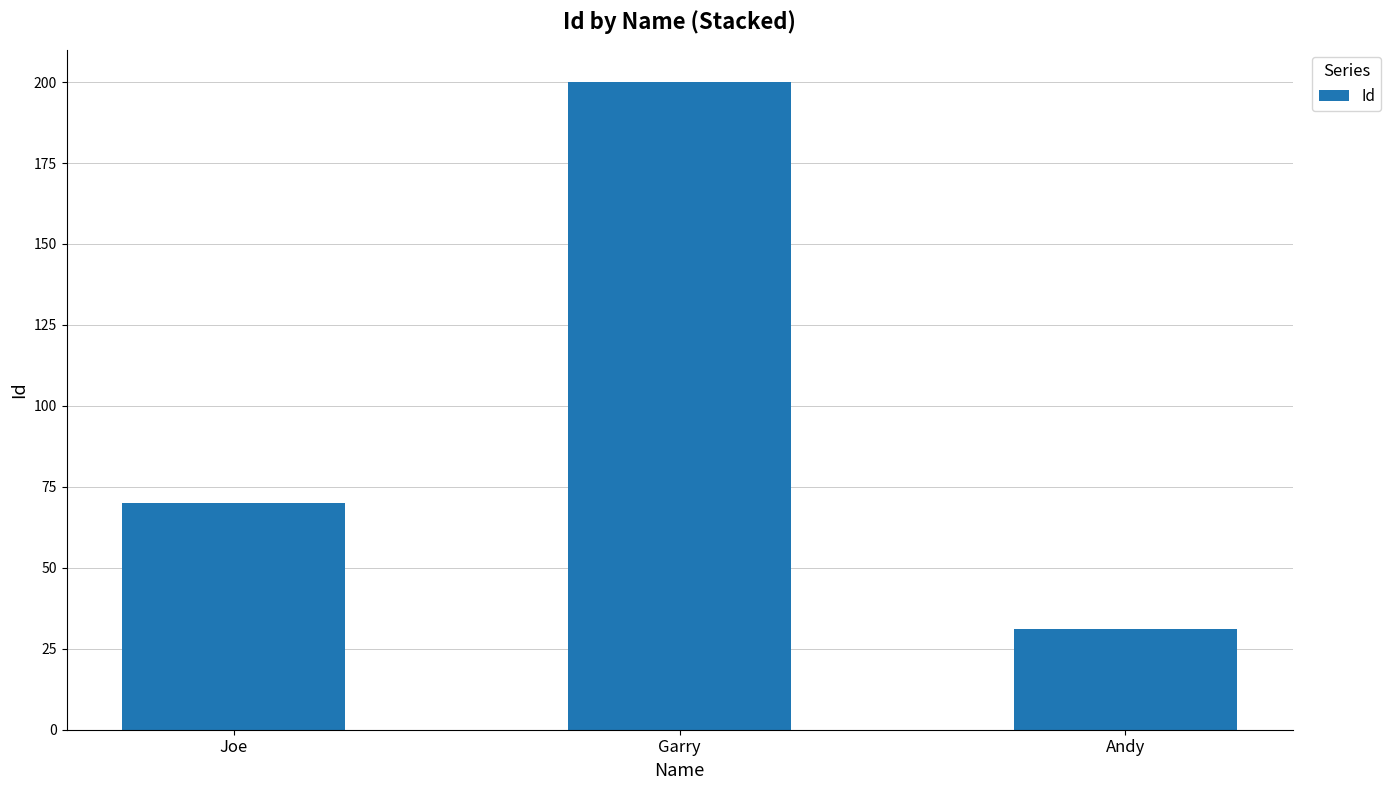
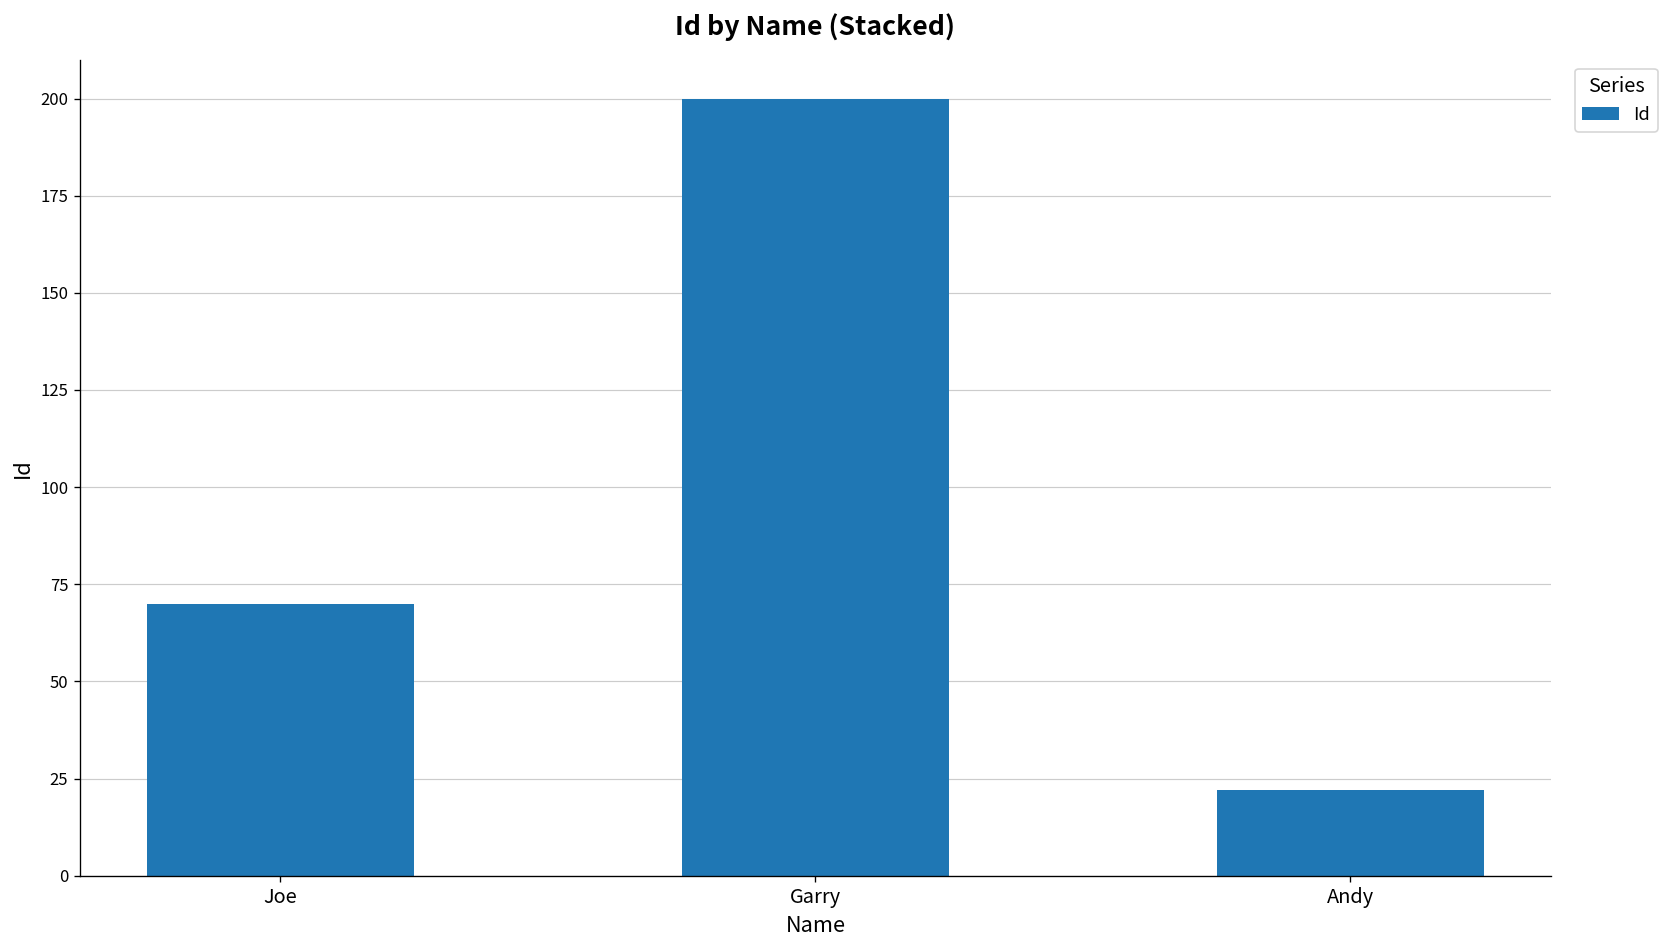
Andy: 31 -> 22
